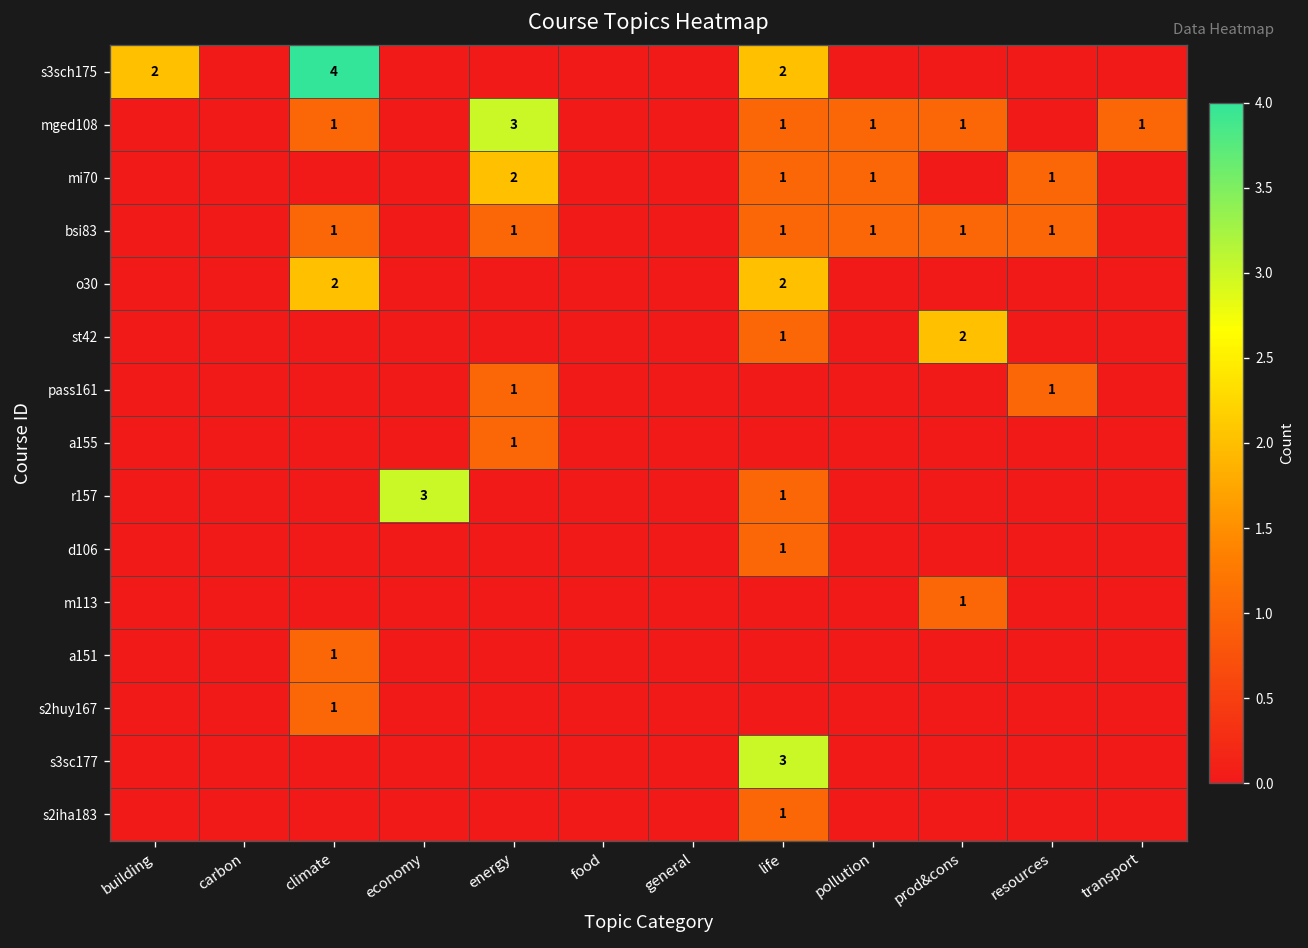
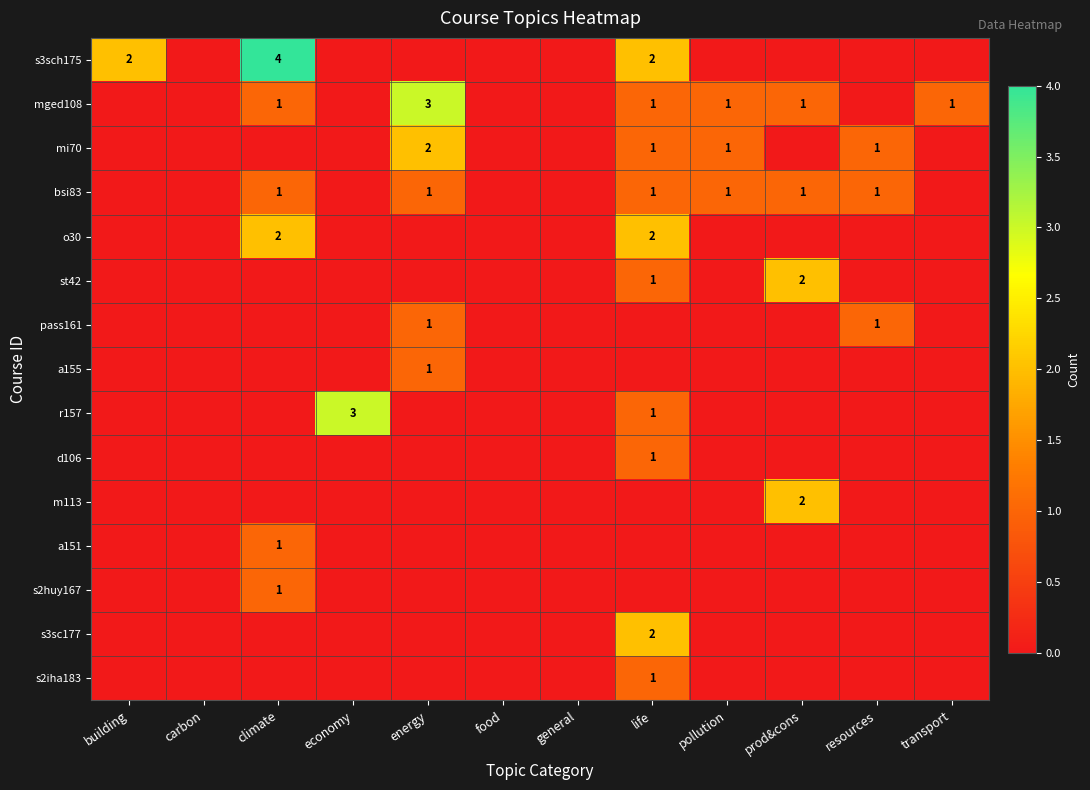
m113, prod&cons: 1 -> 2
s3sc177, life: 3 -> 2
